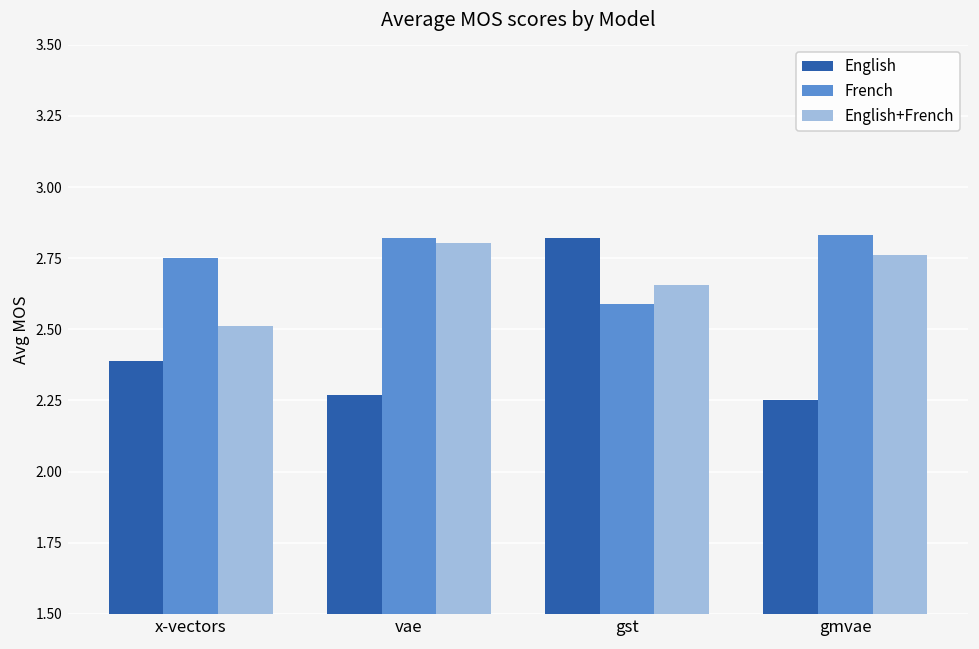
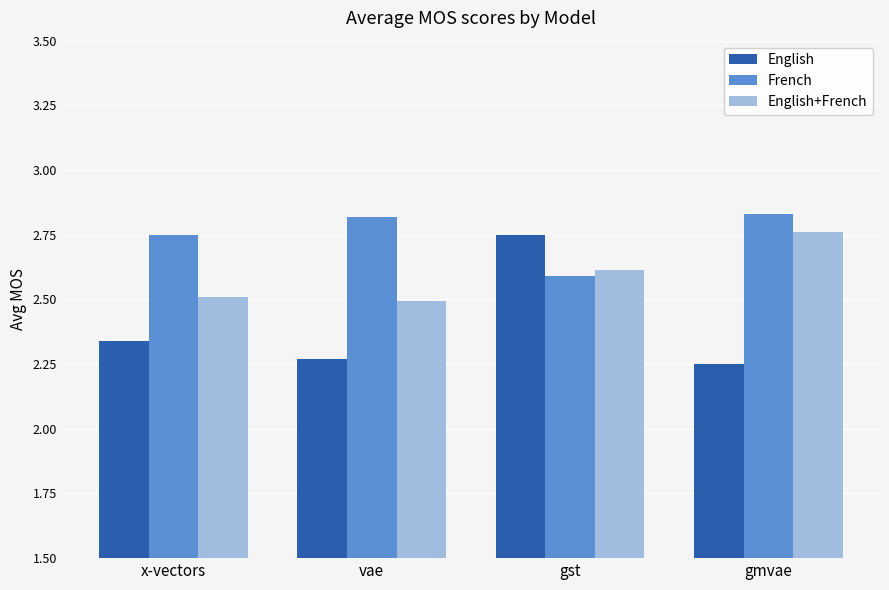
English, x-vectors: 2.39 -> 2.34
English+French, vae: 2.81 -> 2.50
English, gst: 2.82 -> 2.75
English+French, gst: 2.66 -> 2.62
